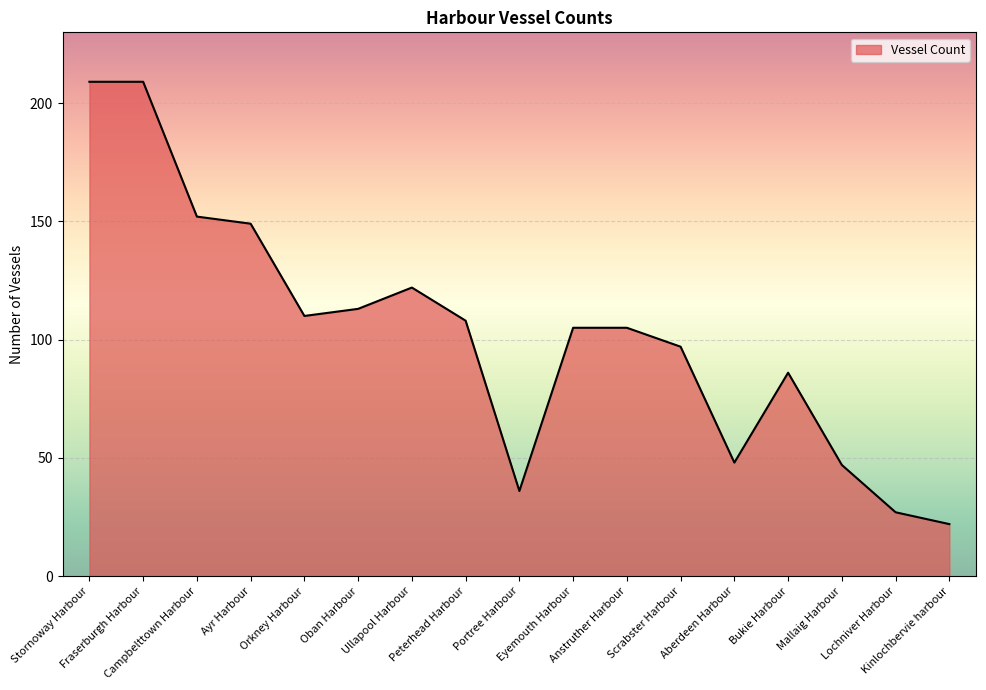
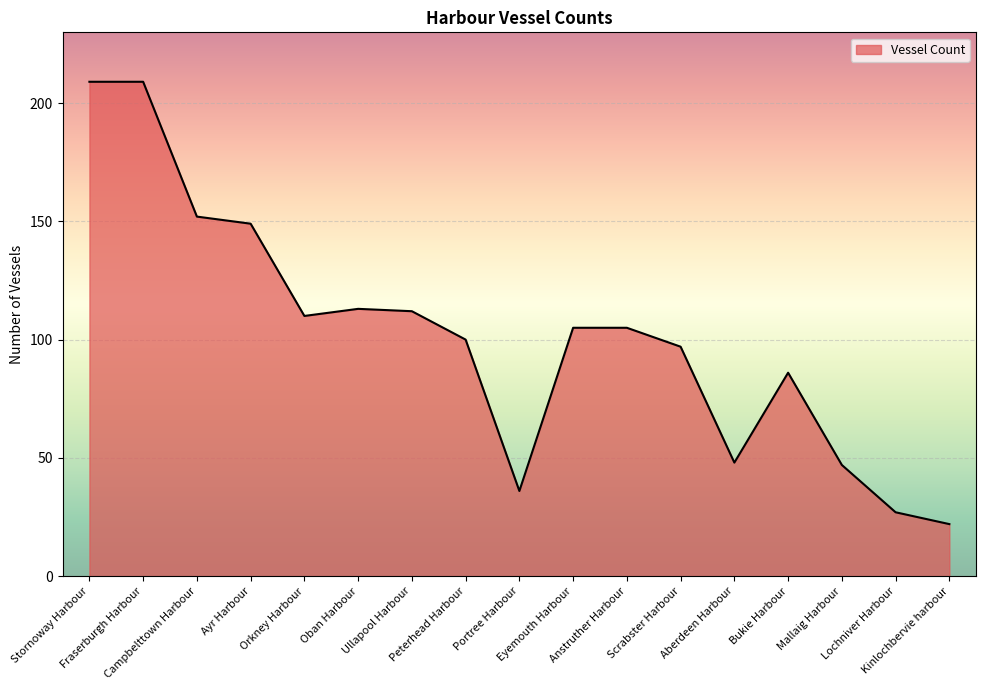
Ullapool Harbour: 122 -> 112
Peterhead Harbour: 108 -> 100
